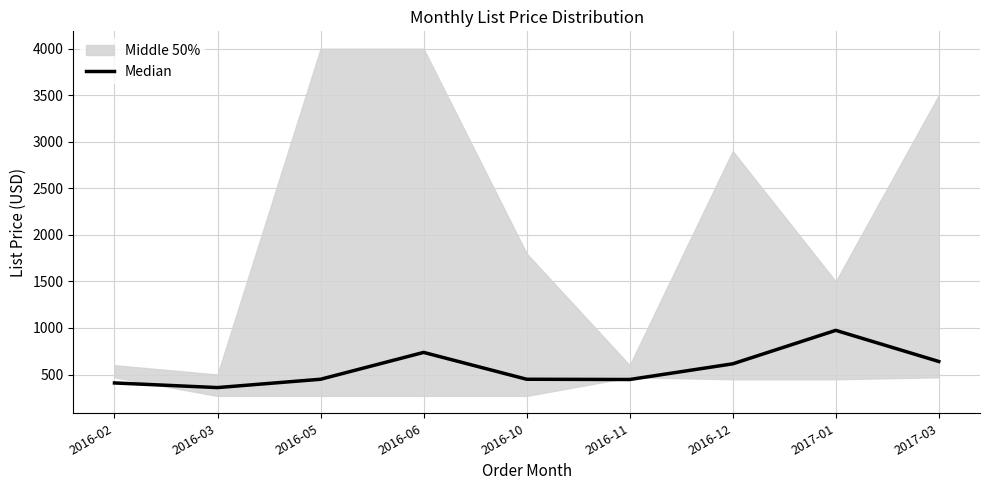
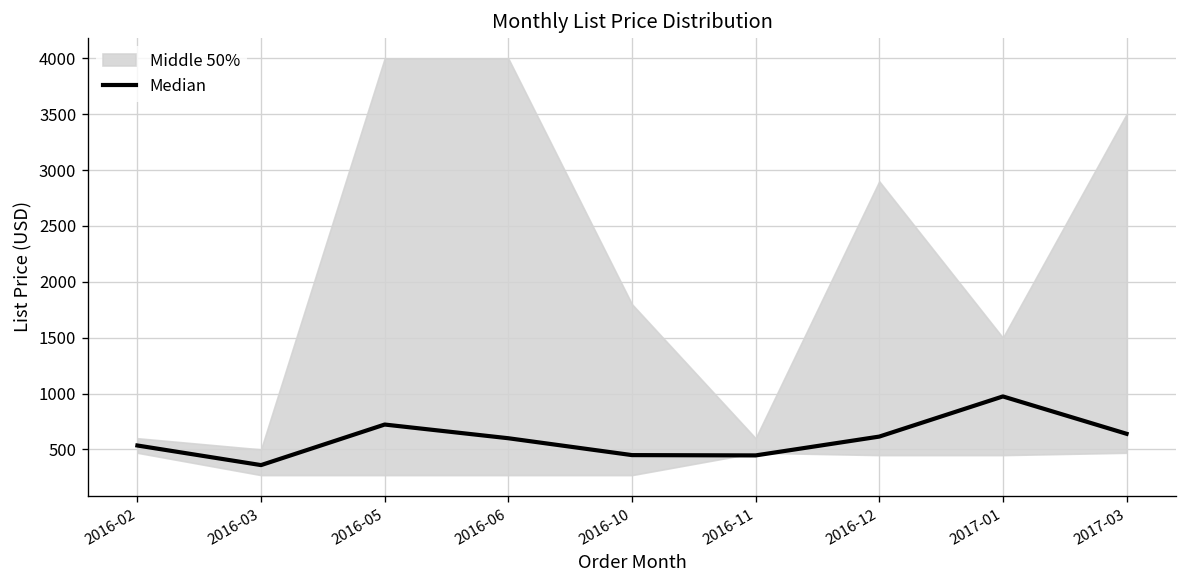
Median, 2016-02: 400 -> 500
Median, 2016-05: 400 -> 700
Median, 2016-06: 700 -> 600
